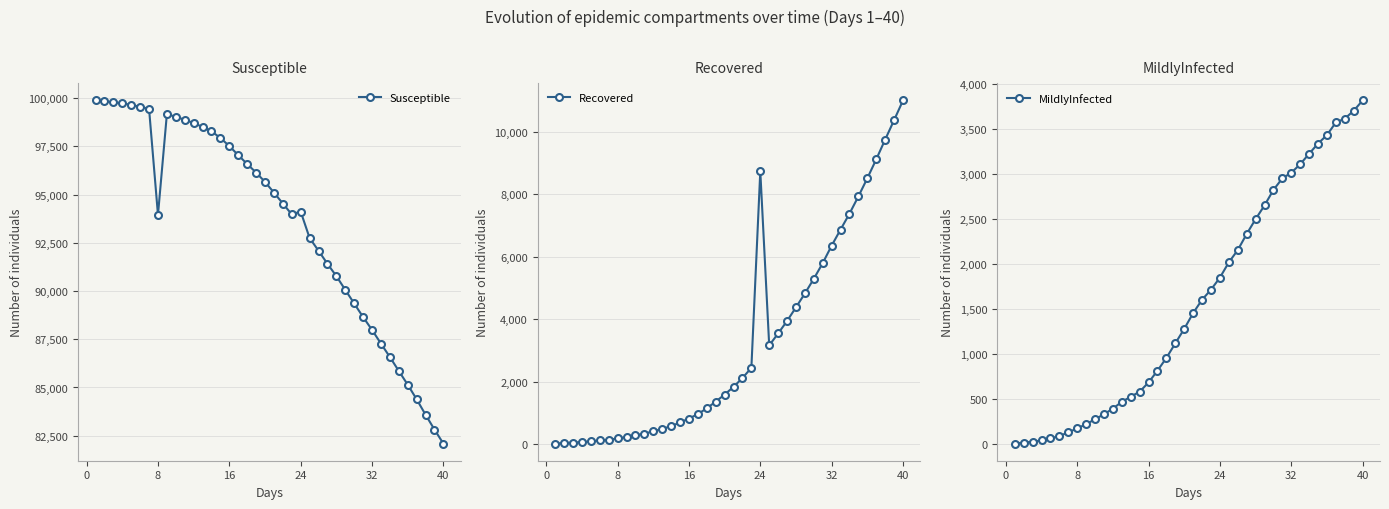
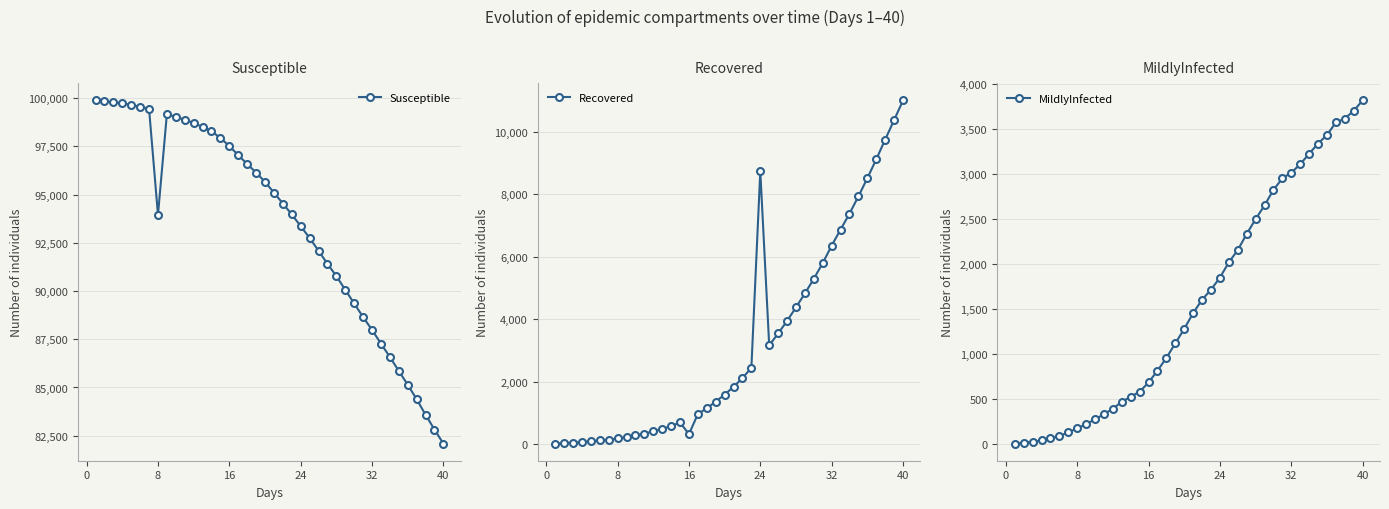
Susceptible, 24: 94,100 -> 93,400
Recovered, 16: 800 -> 300
